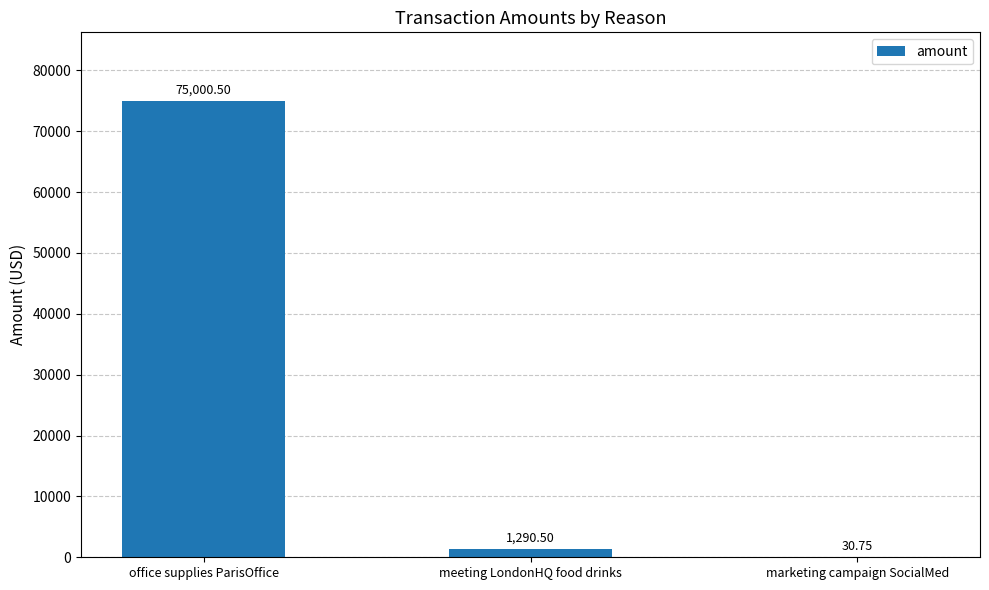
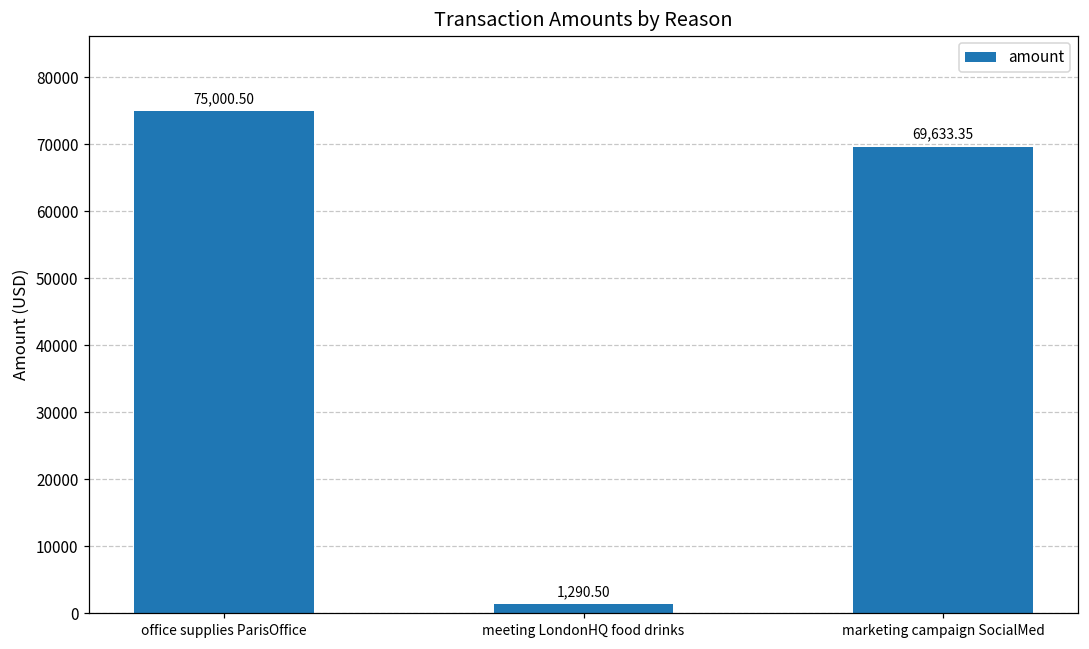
marketing campaign SocialMed: 30.75 -> 69,633.35
